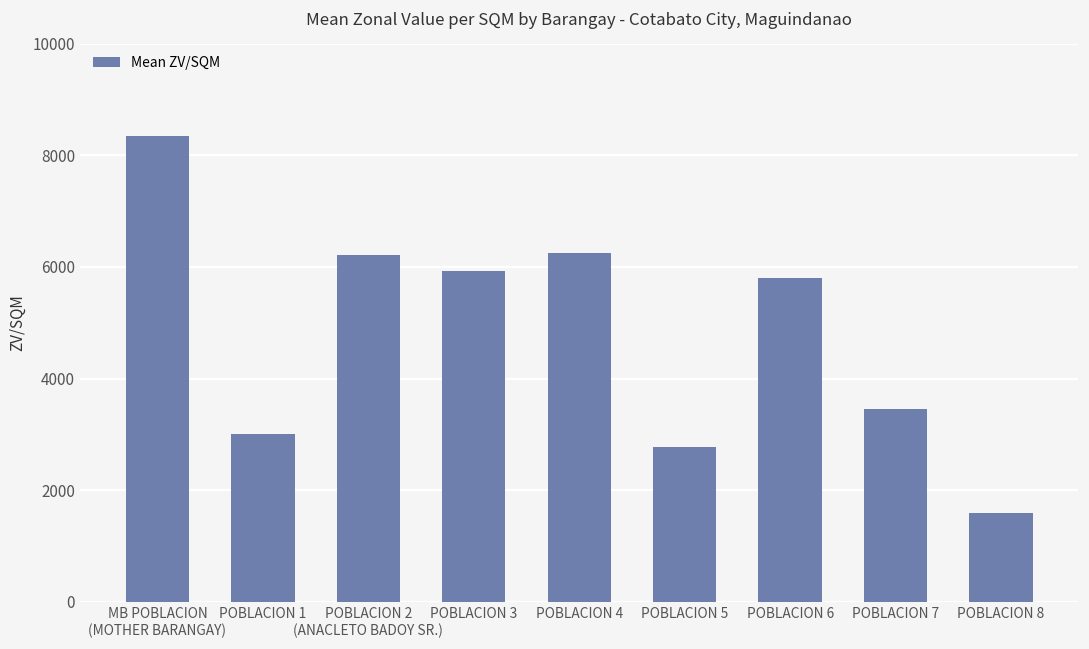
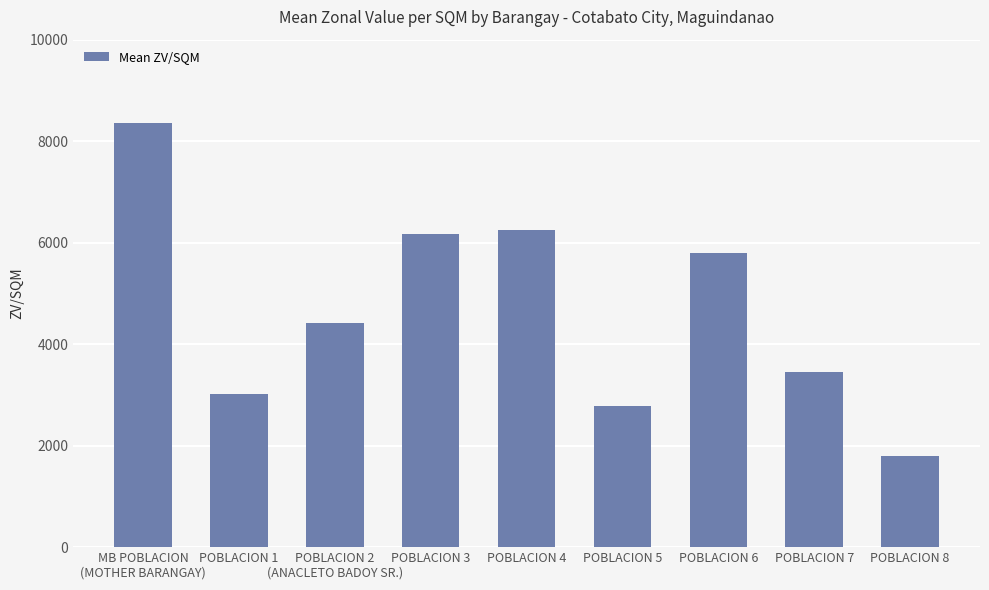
POBLACION 2 (ANACLETO BADOY SR.): 6200 -> 4400
POBLACION 3: 5900 -> 6200
POBLACION 8: 1600 -> 1800
